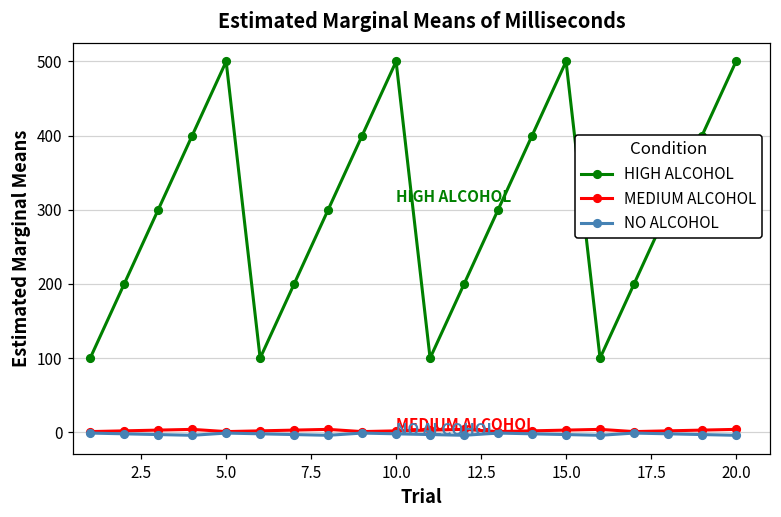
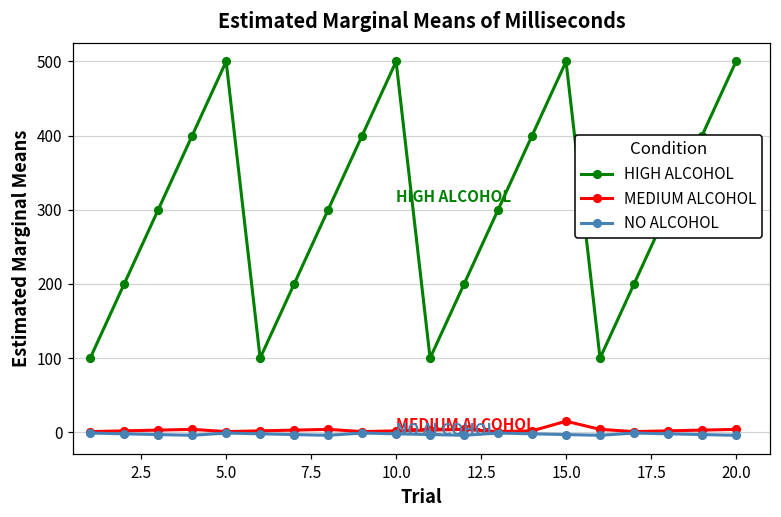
MEDIUM ALCOHOL, 15.0: 0 -> 20
